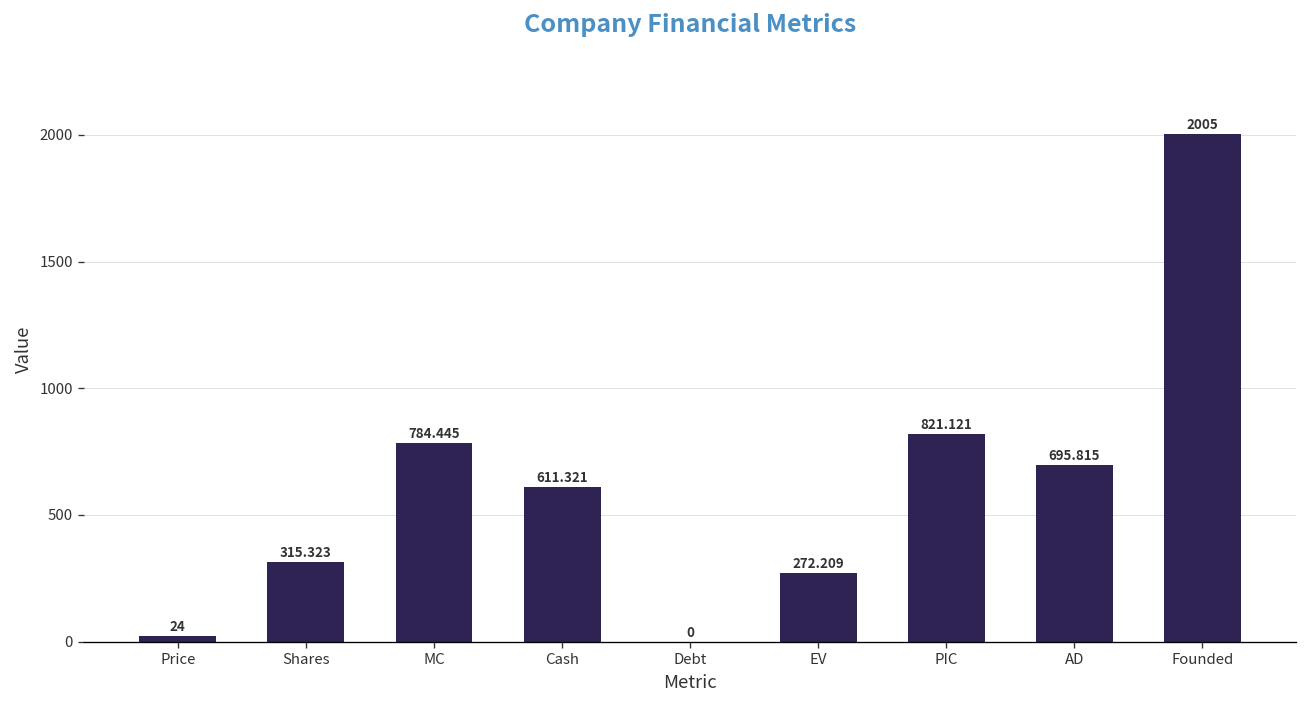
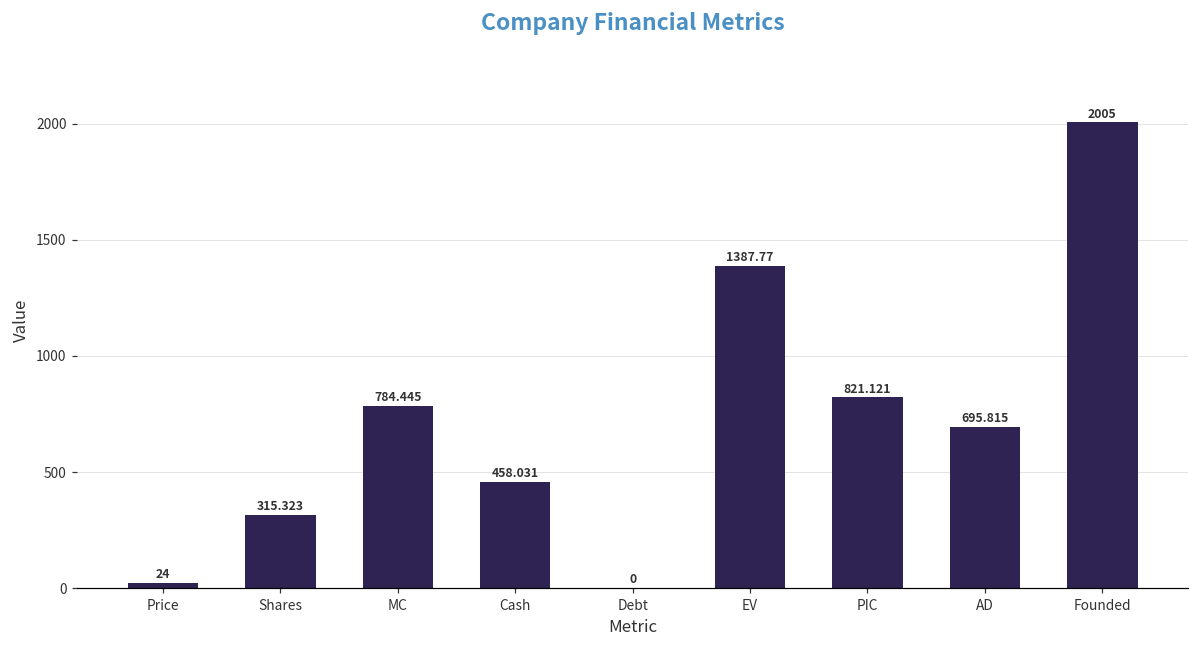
Cash: 611.321 -> 458.031
EV: 272.209 -> 1387.77
